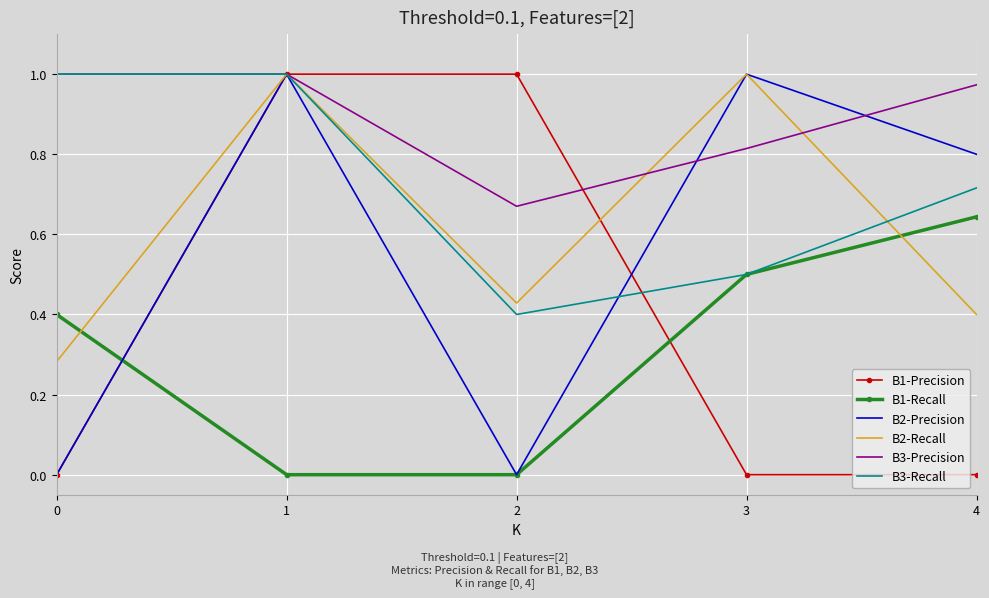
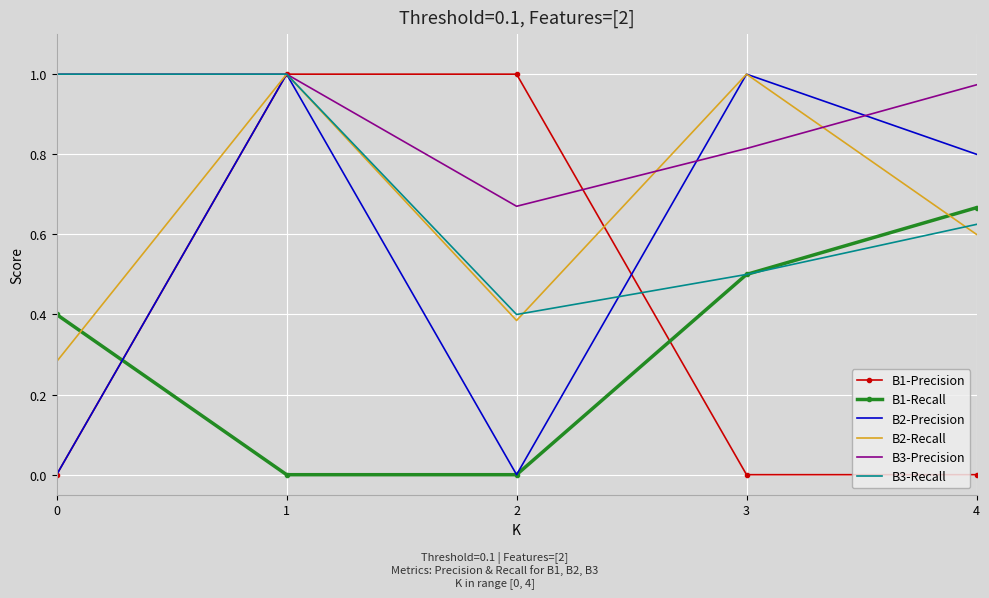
B2-Recall, 2: 0.43 -> 0.39
B1-Recall, 4: 0.64 -> 0.67
B2-Recall, 4: 0.4 -> 0.6
B3-Recall, 4: 0.72 -> 0.63
